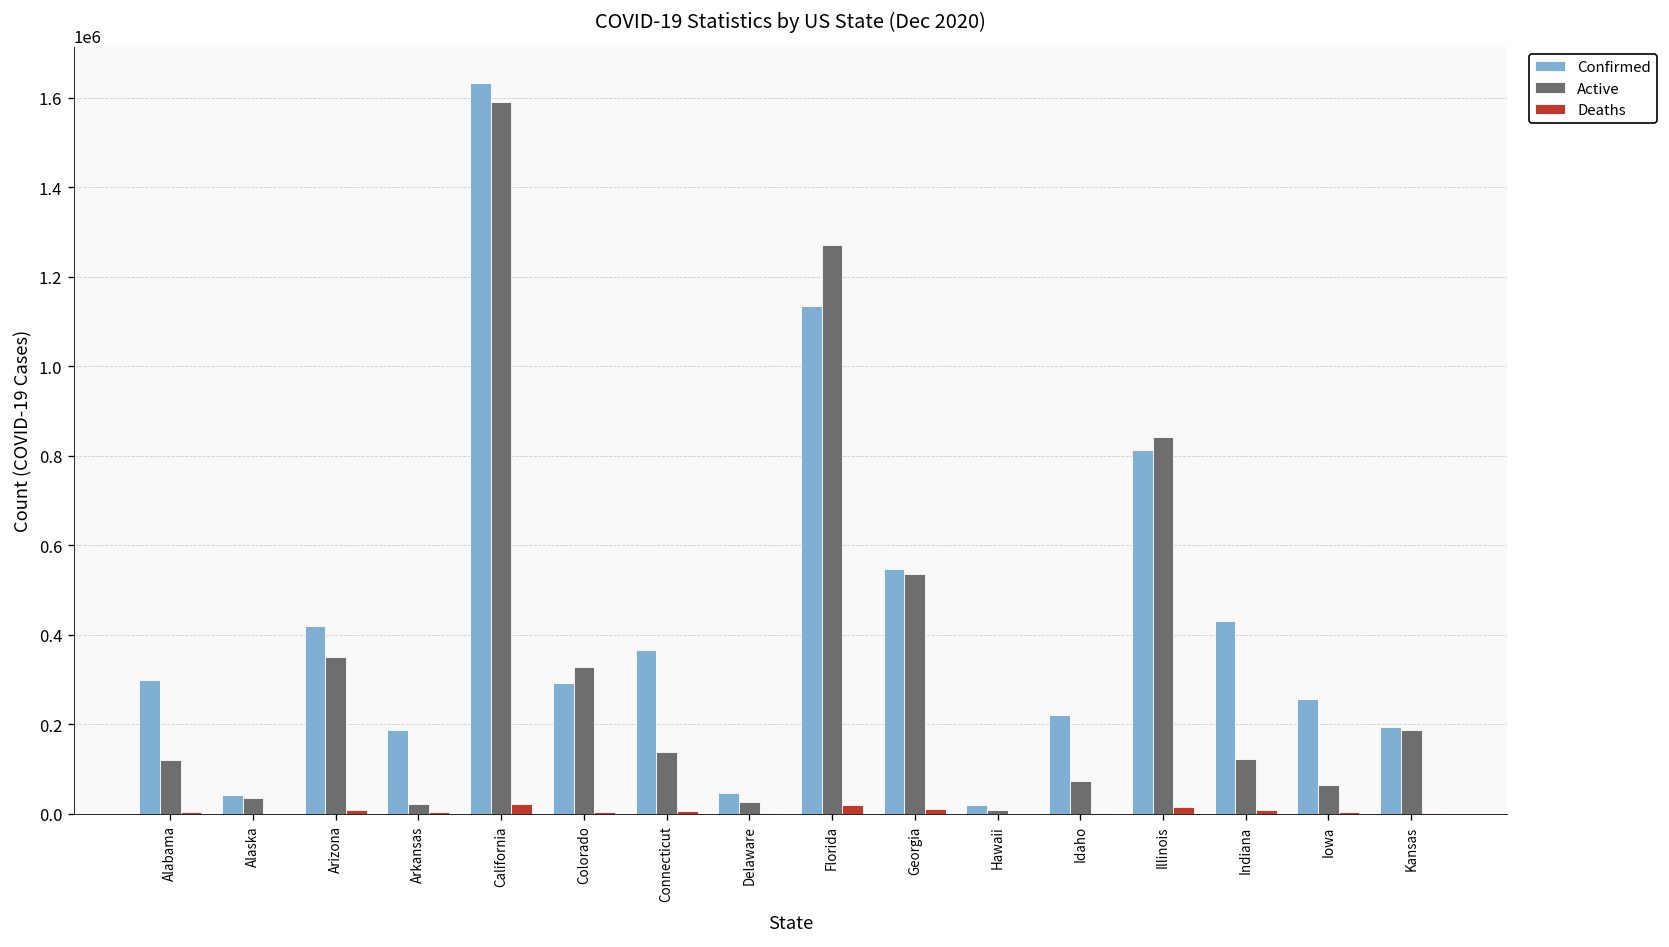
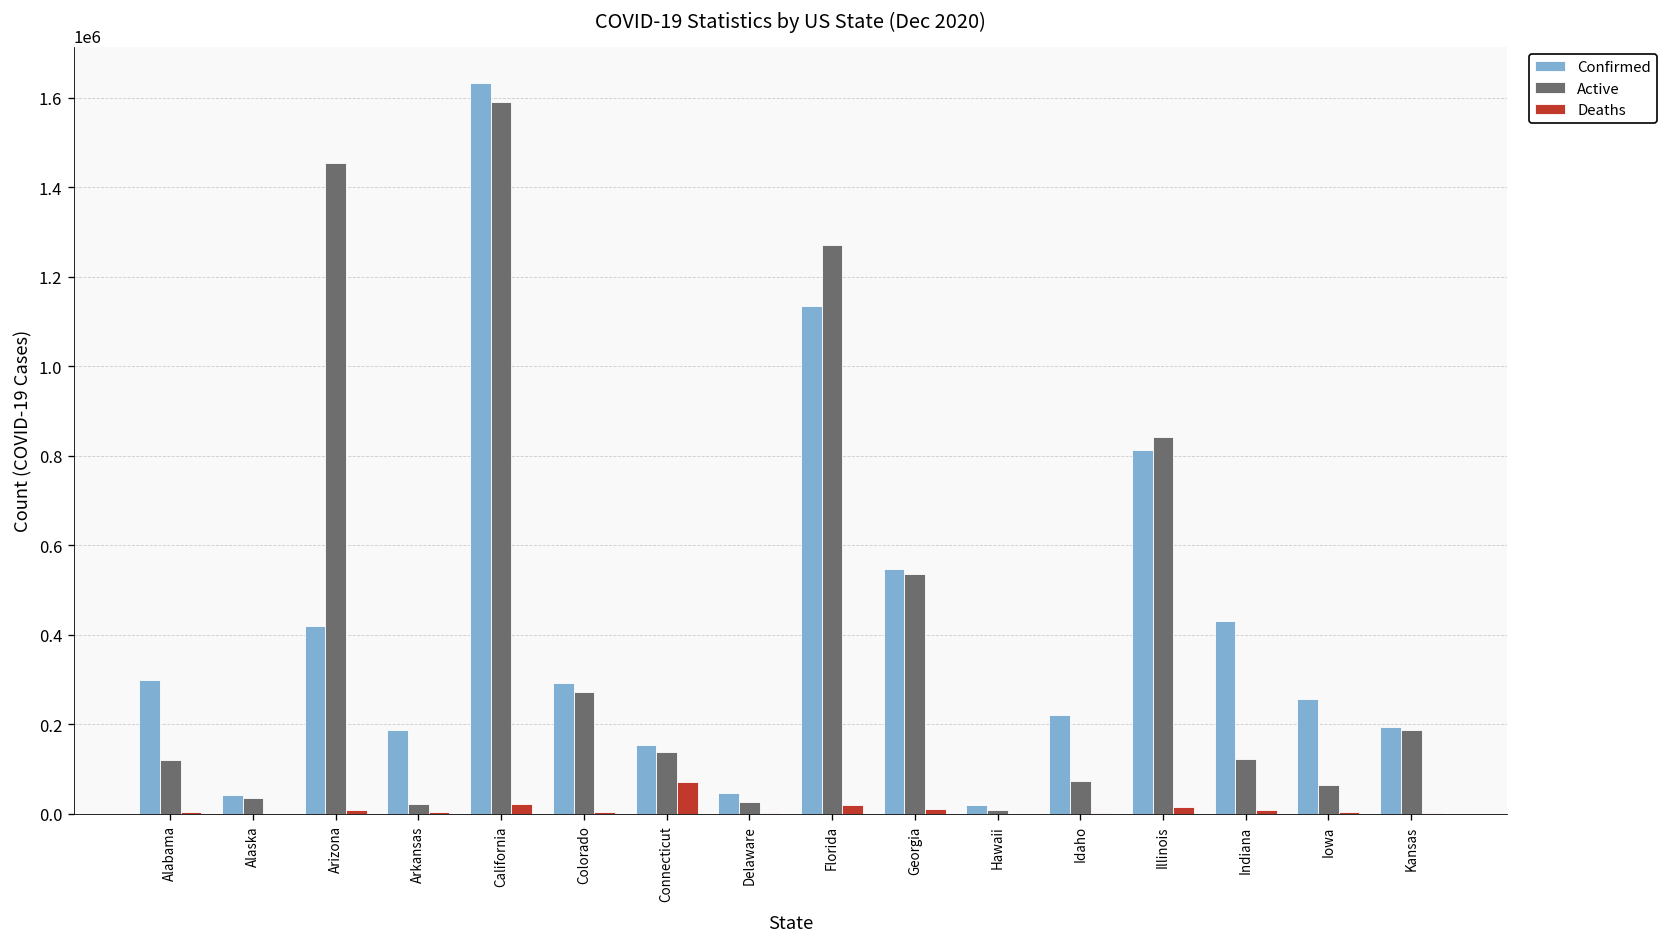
Active, Arizona: 350000 -> 1450000
Active, Colorado: 330000 -> 270000
Confirmed, Connecticut: 370000 -> 150000
Deaths, Connecticut: 10000 -> 70000
